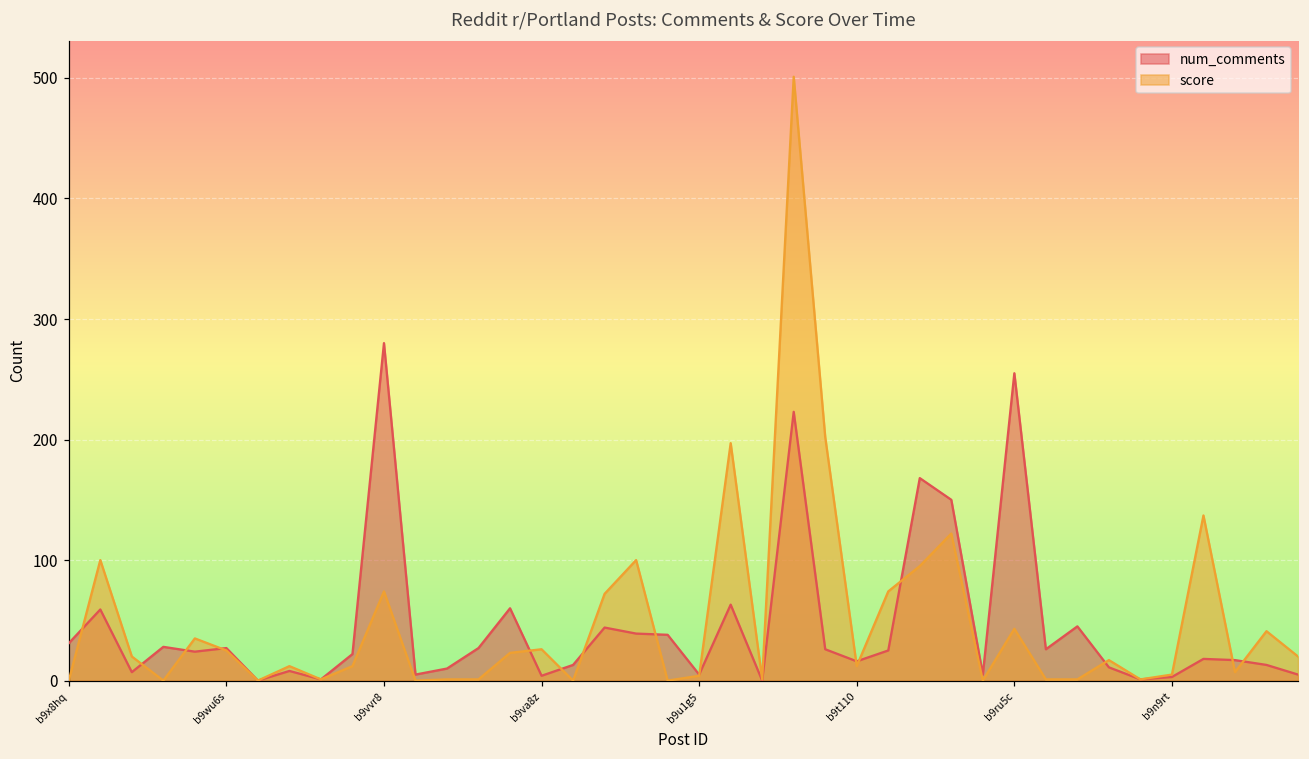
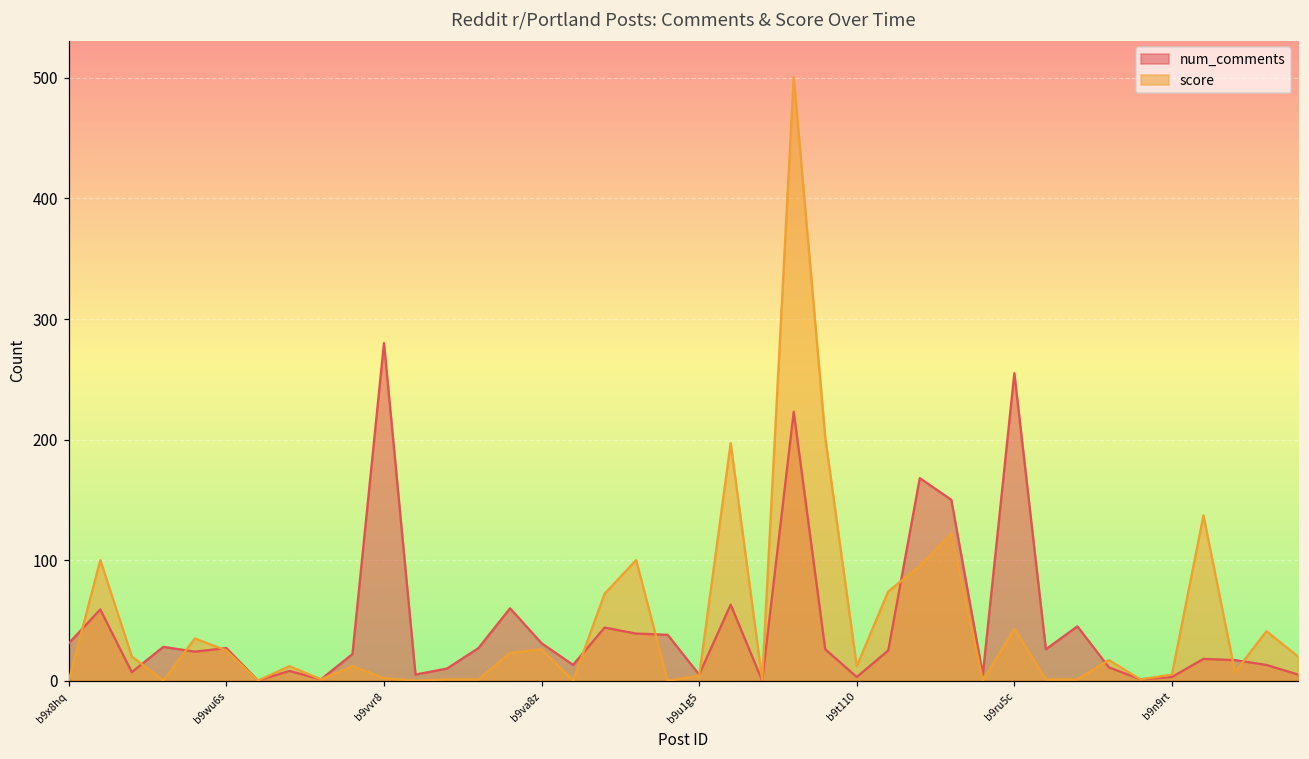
score, b9vvr8: 74 -> 2
num_comments, b9va8z: 4 -> 31
num_comments, b9t110: 16 -> 3
